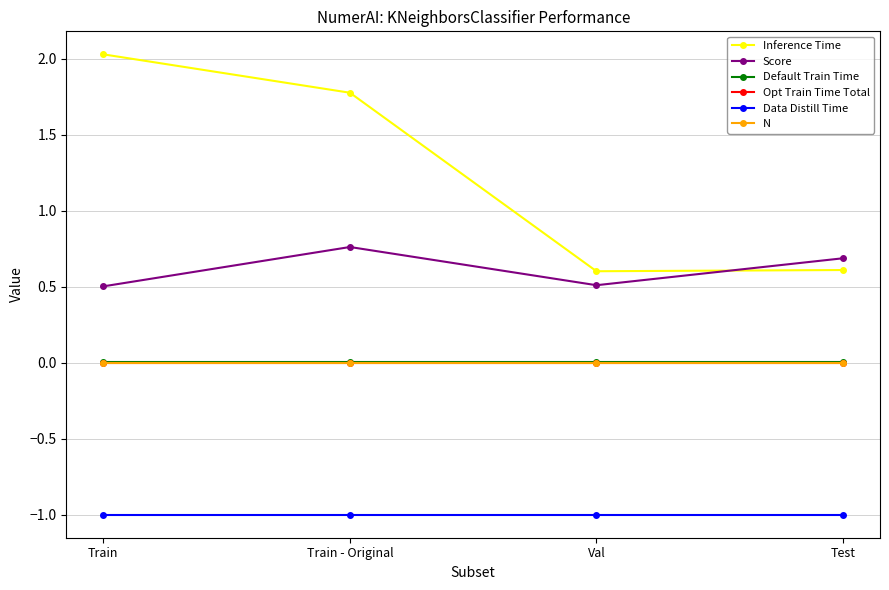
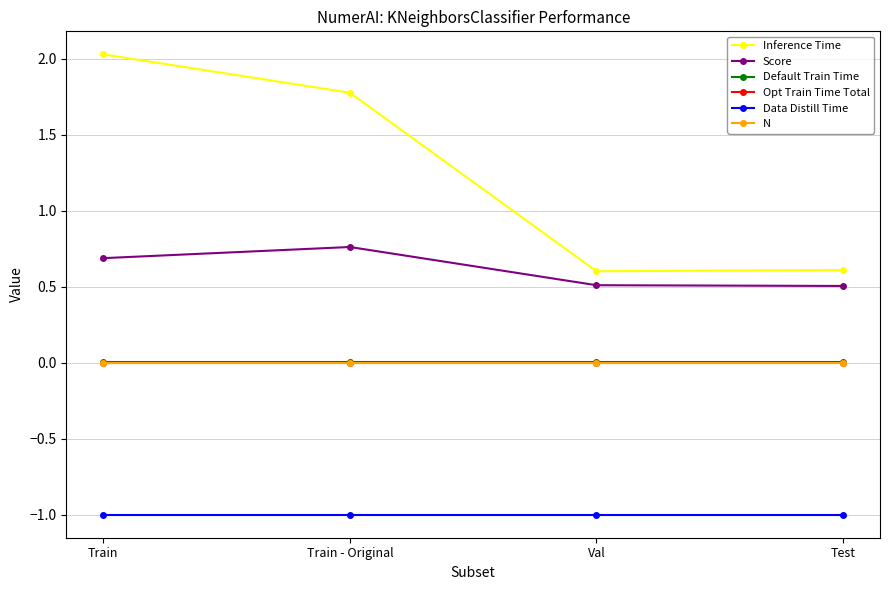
Score, Train: 0.50 -> 0.69
Score, Test: 0.69 -> 0.50
